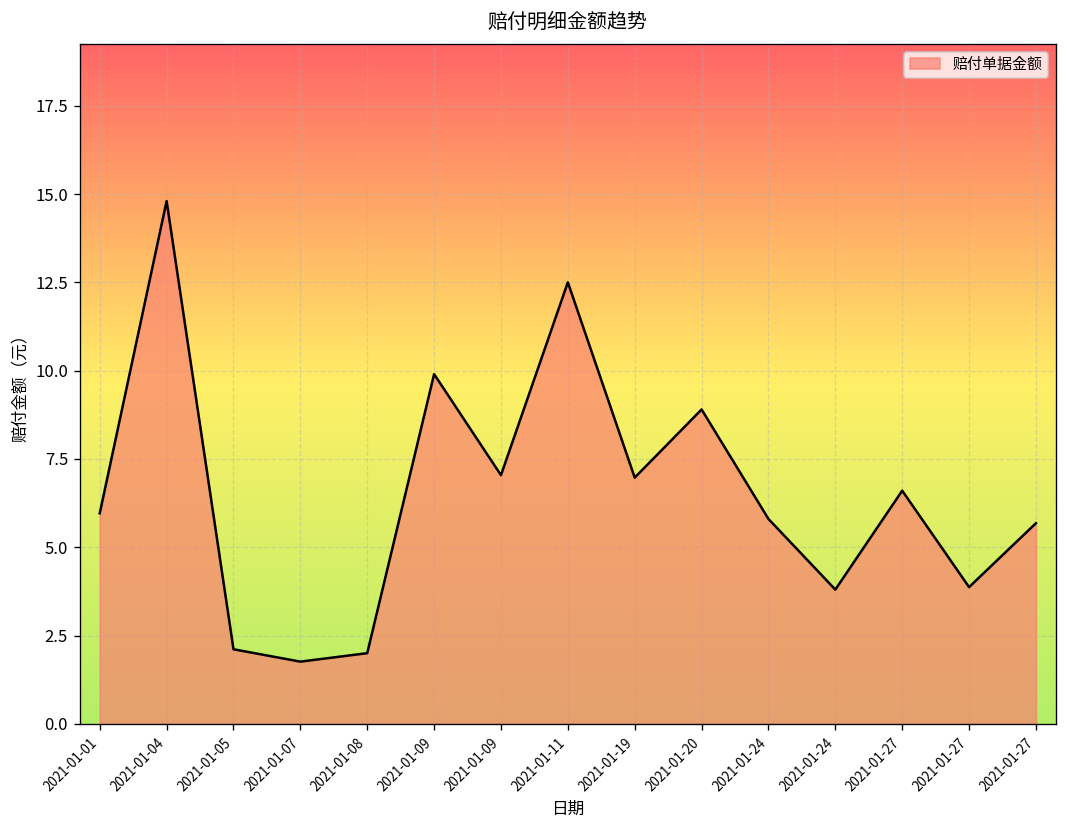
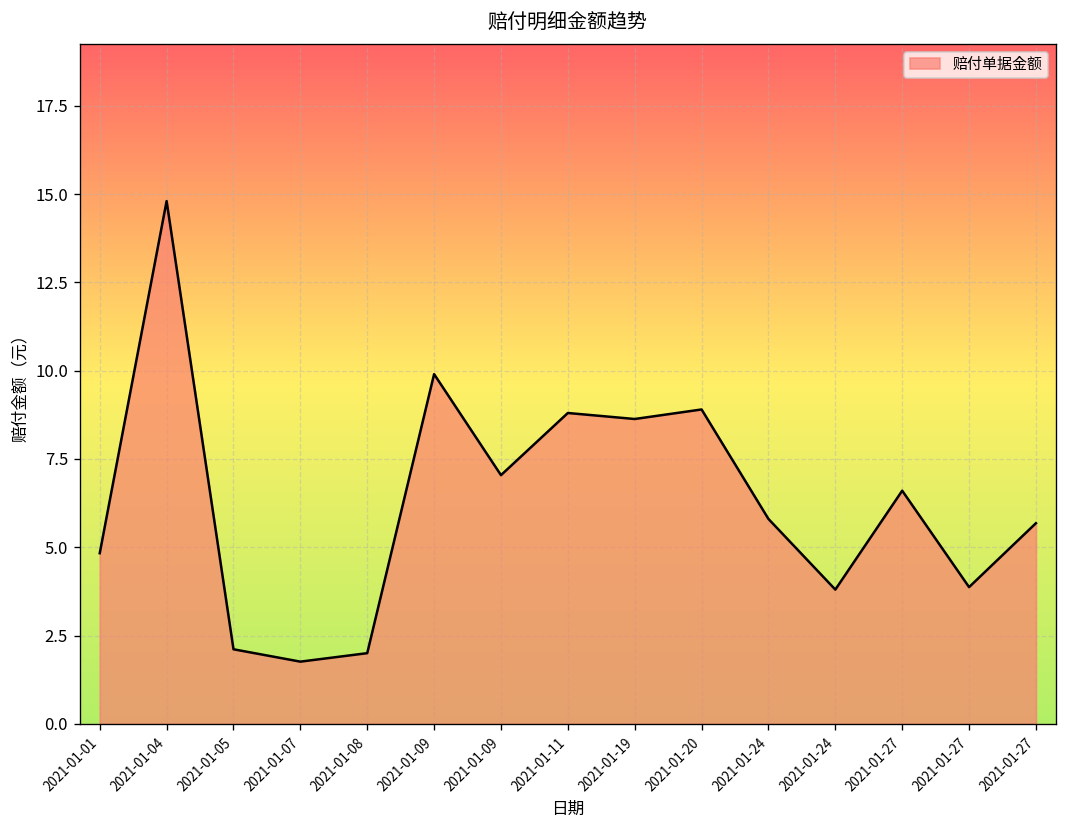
2021-01-01: 6.0 -> 4.8
2021-01-11: 12.5 -> 8.8
2021-01-19: 7.0 -> 8.6
